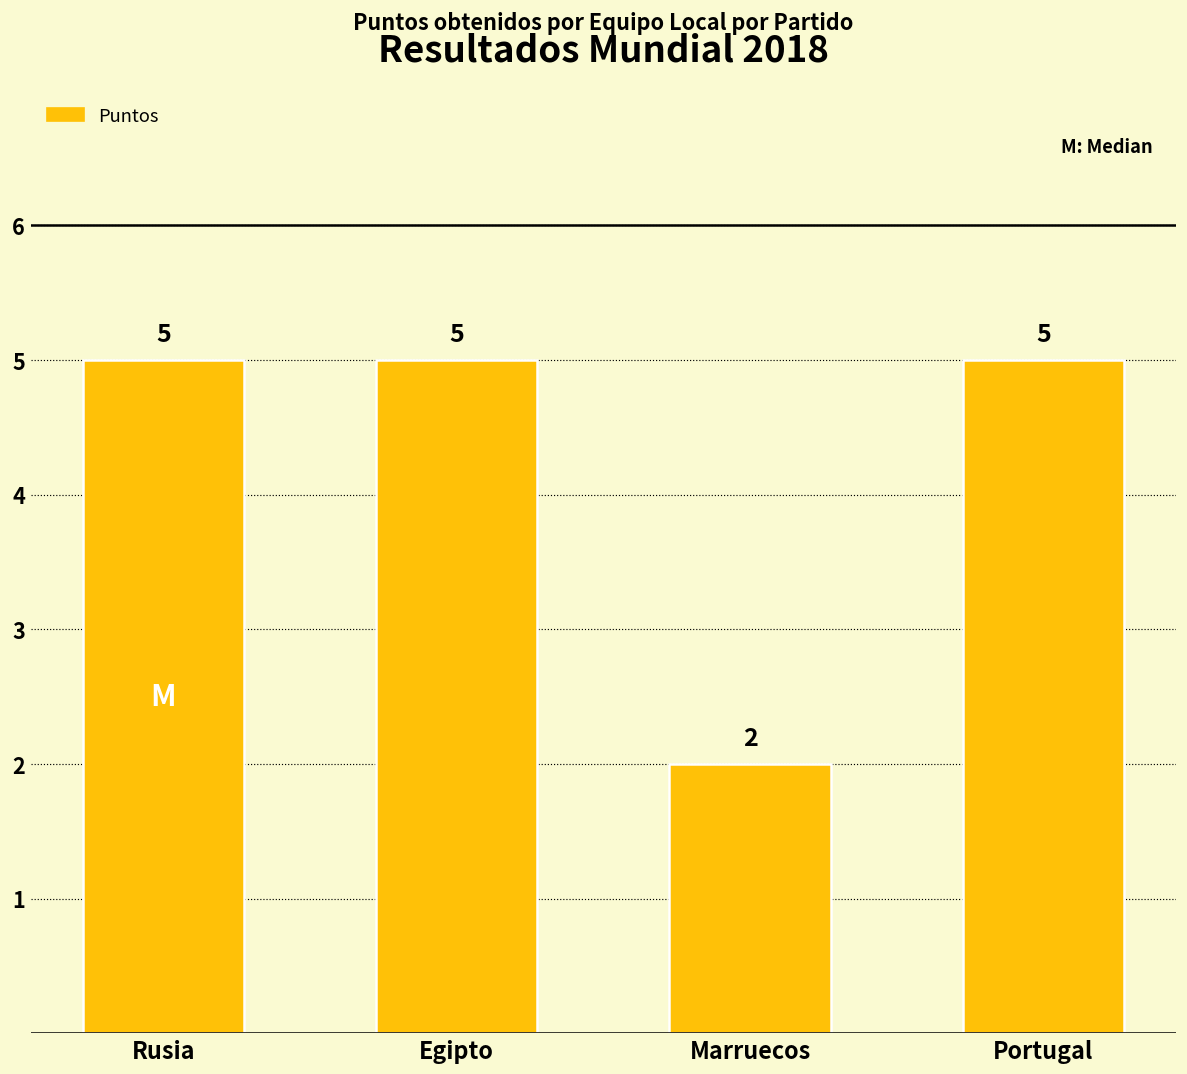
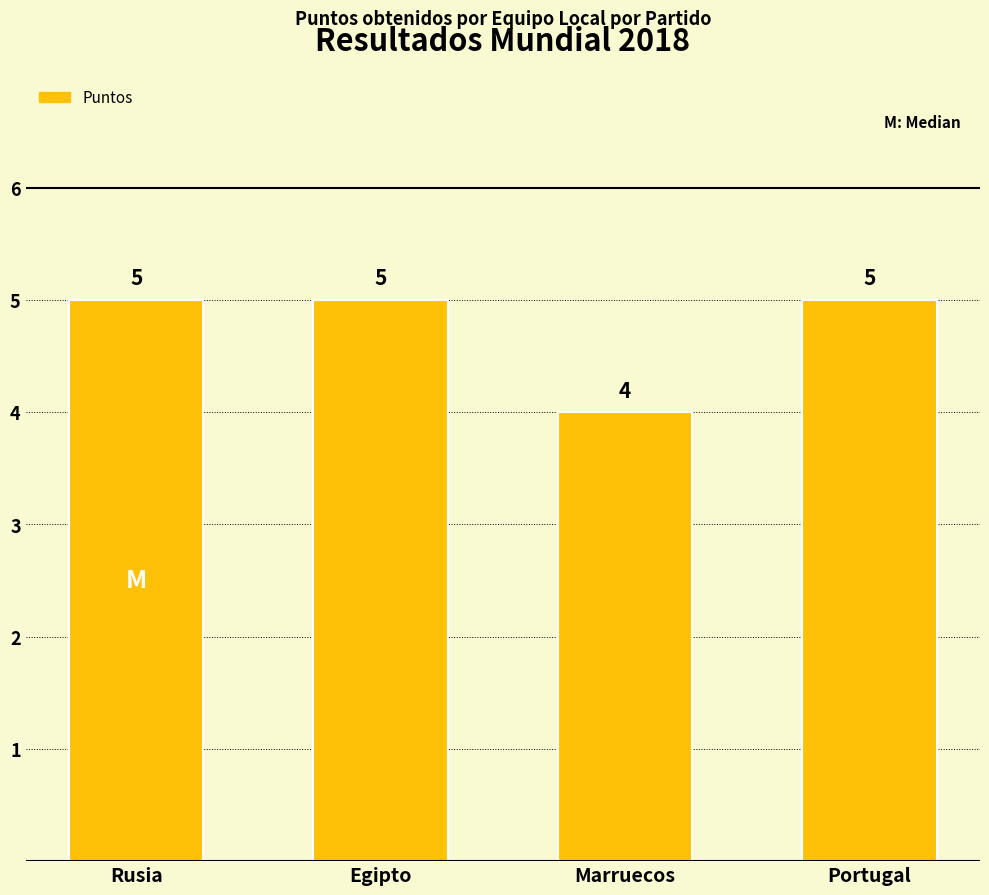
Marruecos: 2 -> 4
